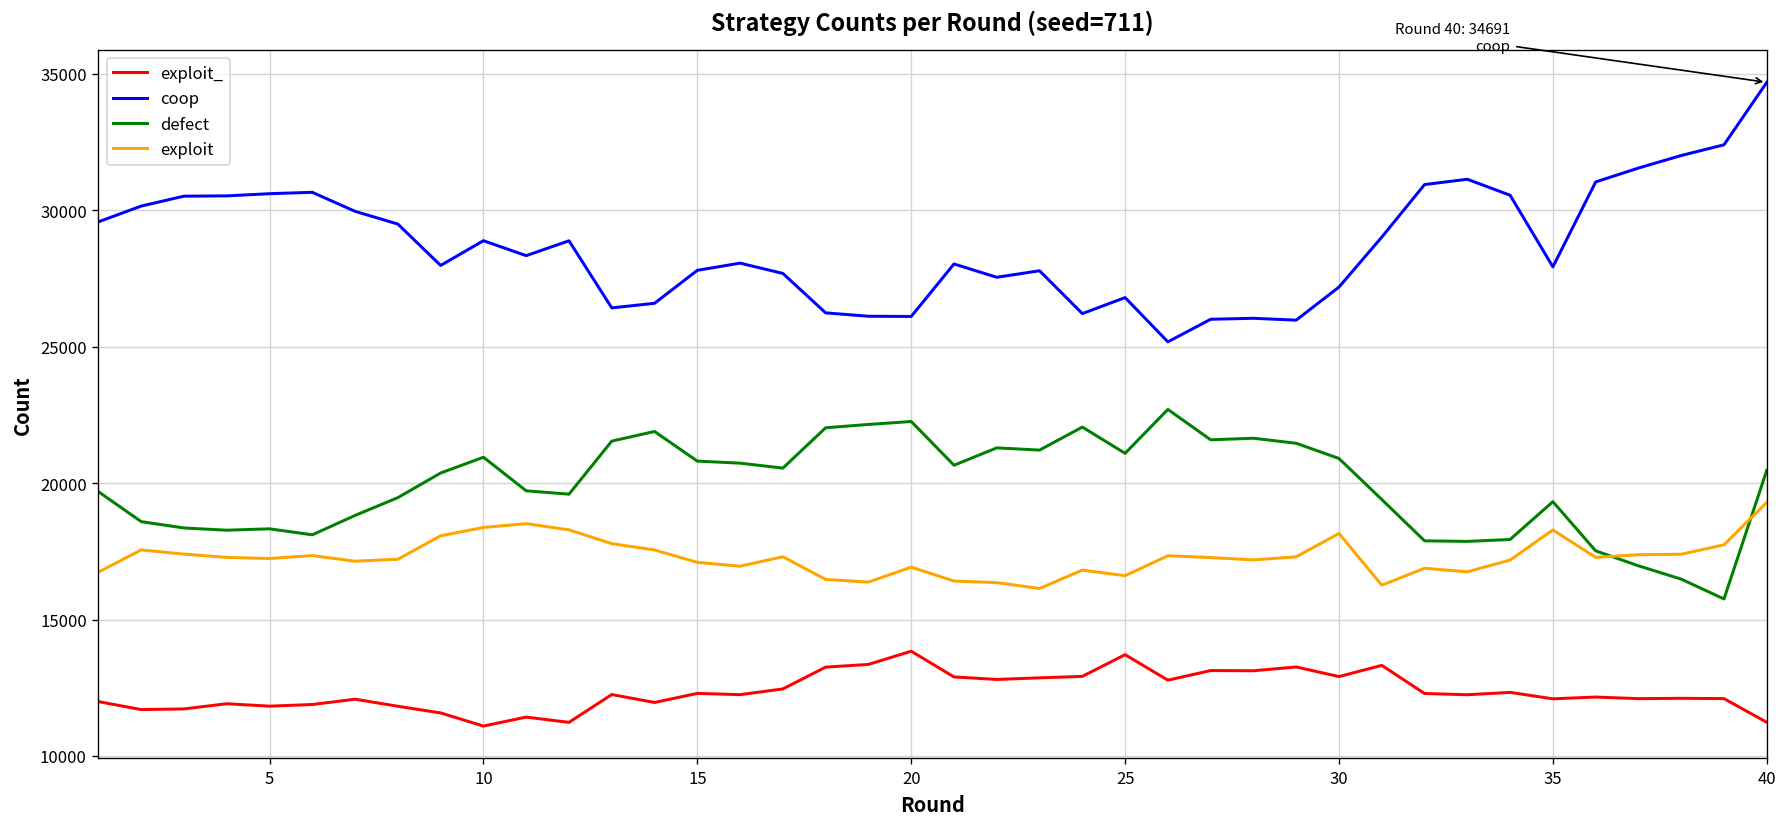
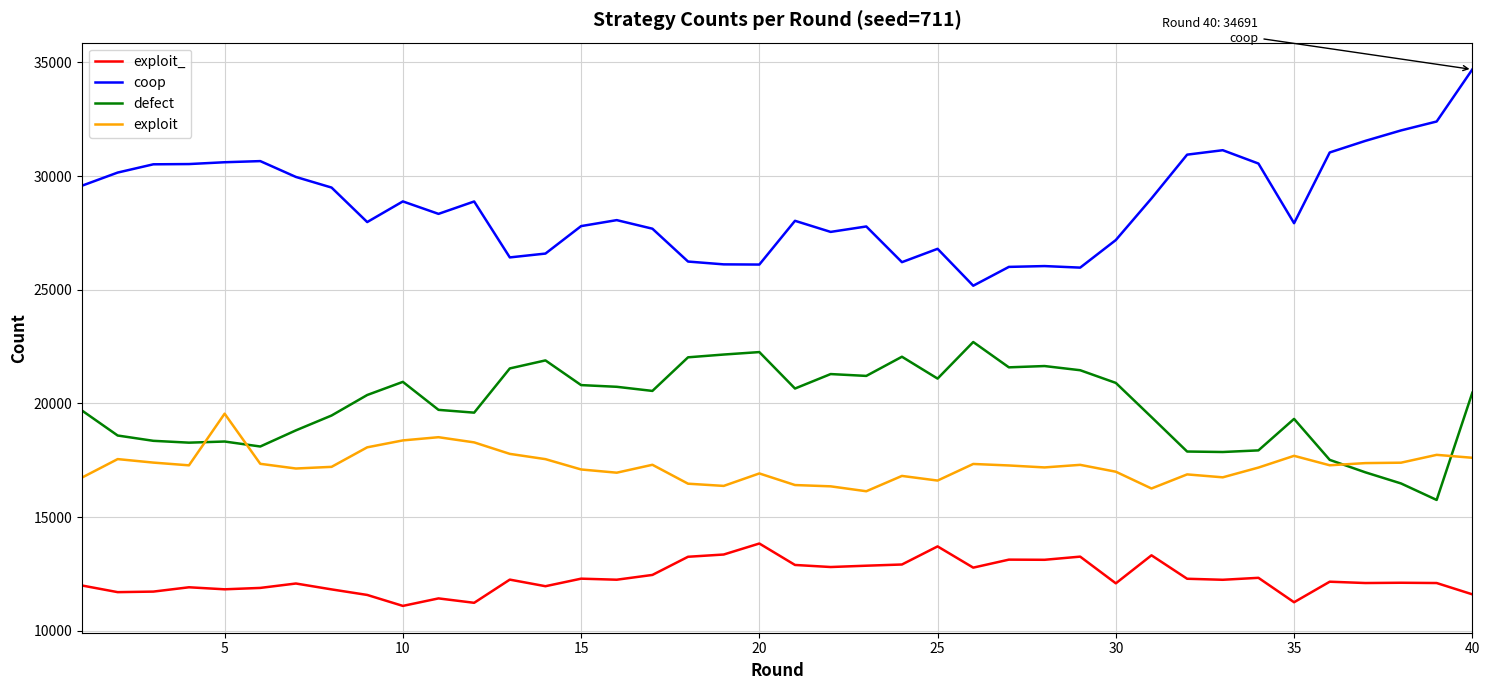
exploit, 5: 17200 -> 19600
exploit_, 30: 12900 -> 12100
exploit, 30: 18200 -> 17000
exploit_, 35: 12100 -> 11300
exploit, 35: 18300 -> 17700
exploit_, 40: 11200 -> 11600
exploit, 40: 19300 -> 17600
